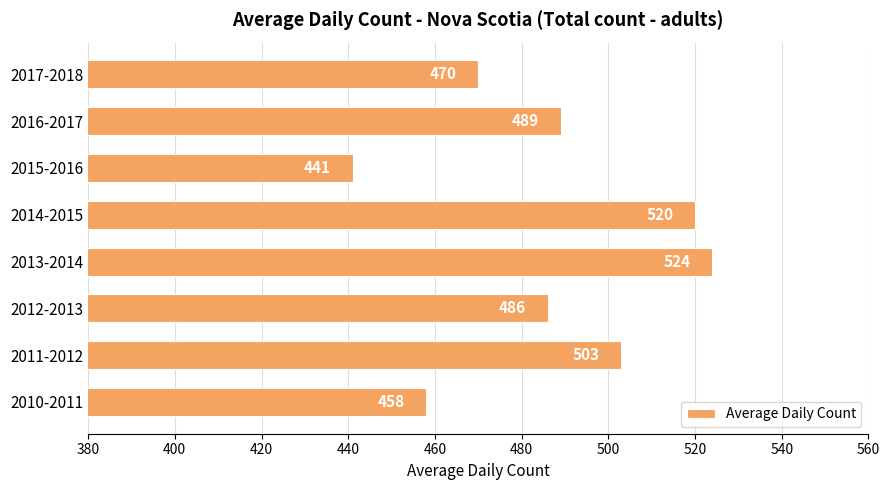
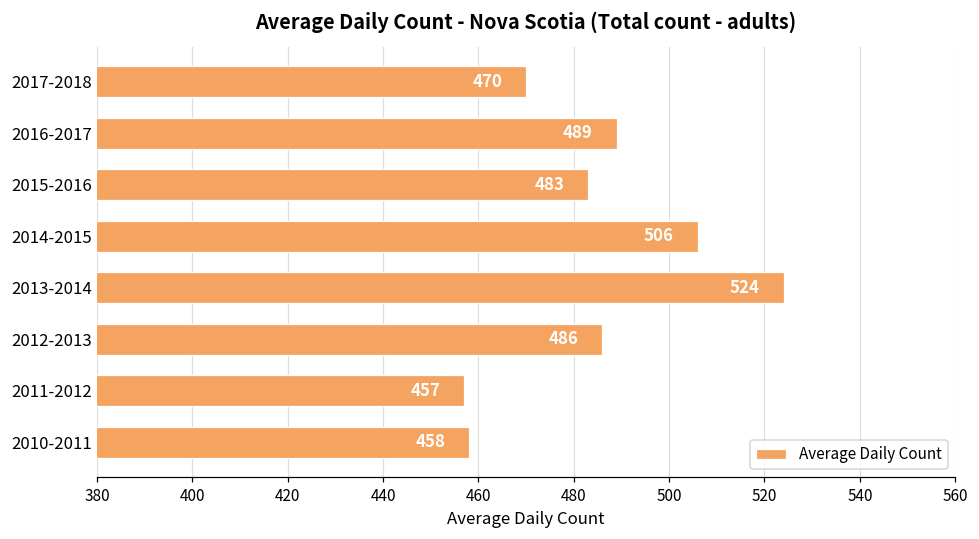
2015-2016: 441 -> 483
2014-2015: 520 -> 506
2011-2012: 503 -> 457
